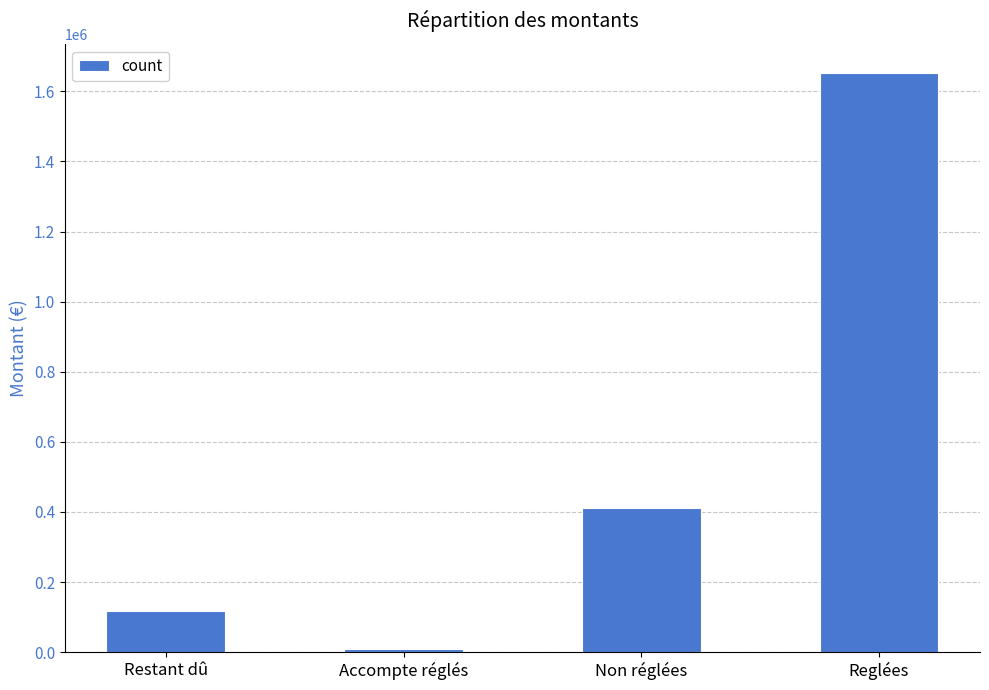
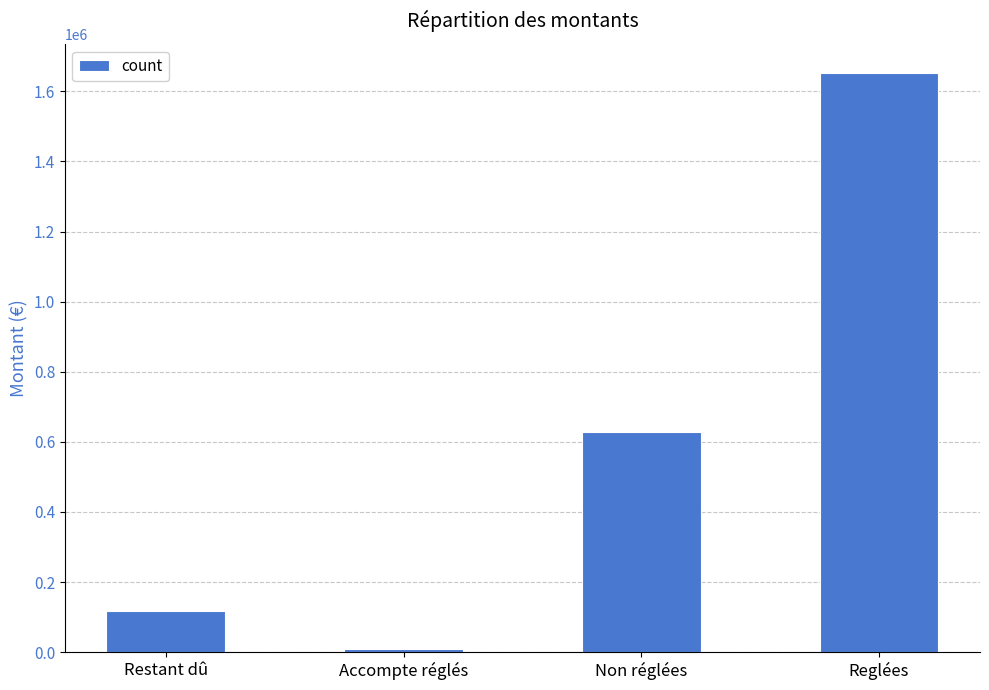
Non réglées: 410000 -> 630000
